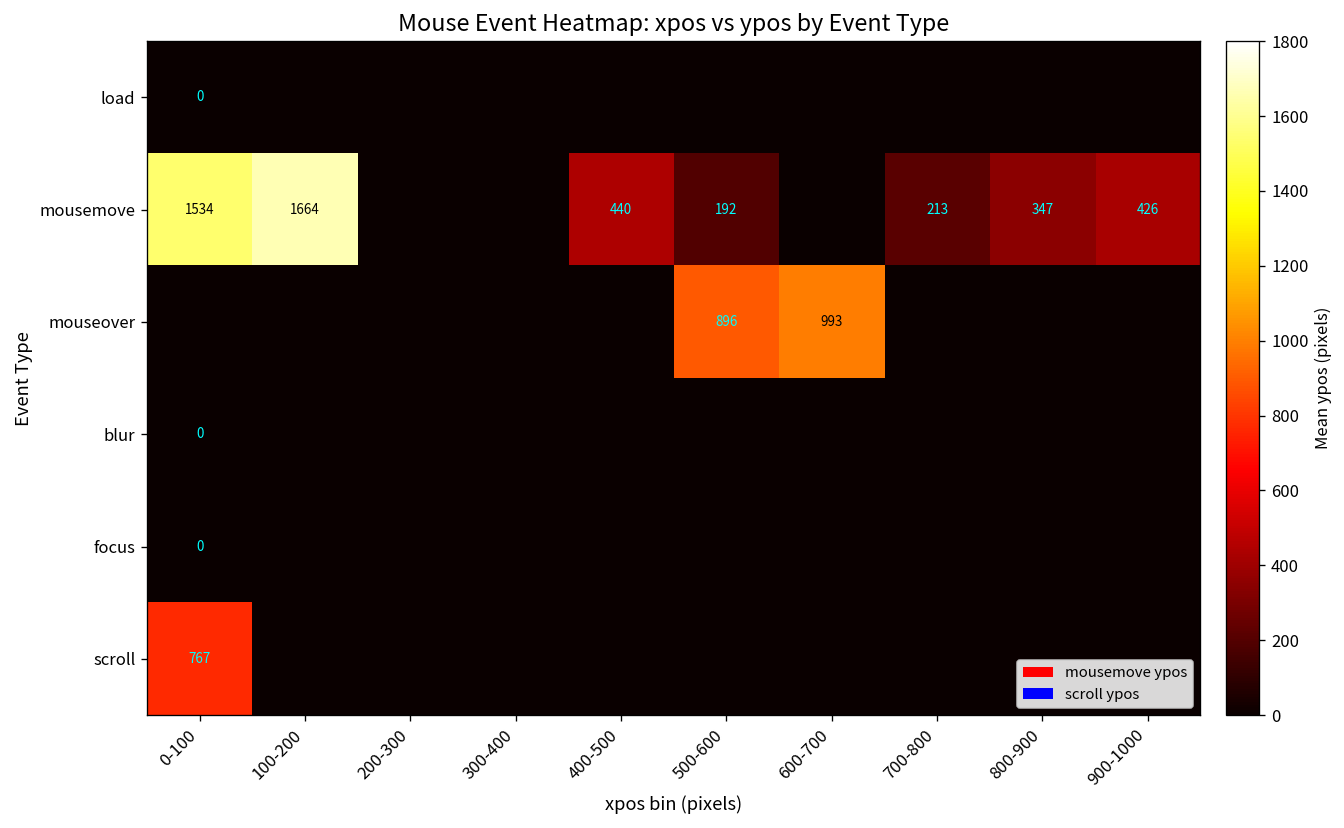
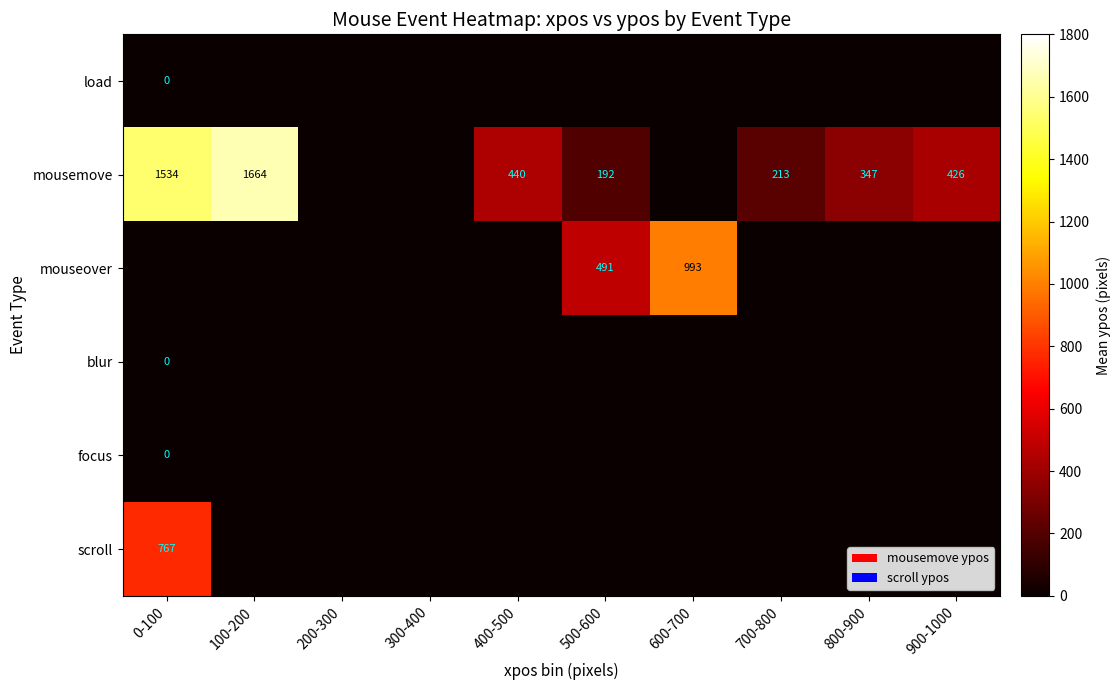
mouseover, 500-600: 896 -> 491
